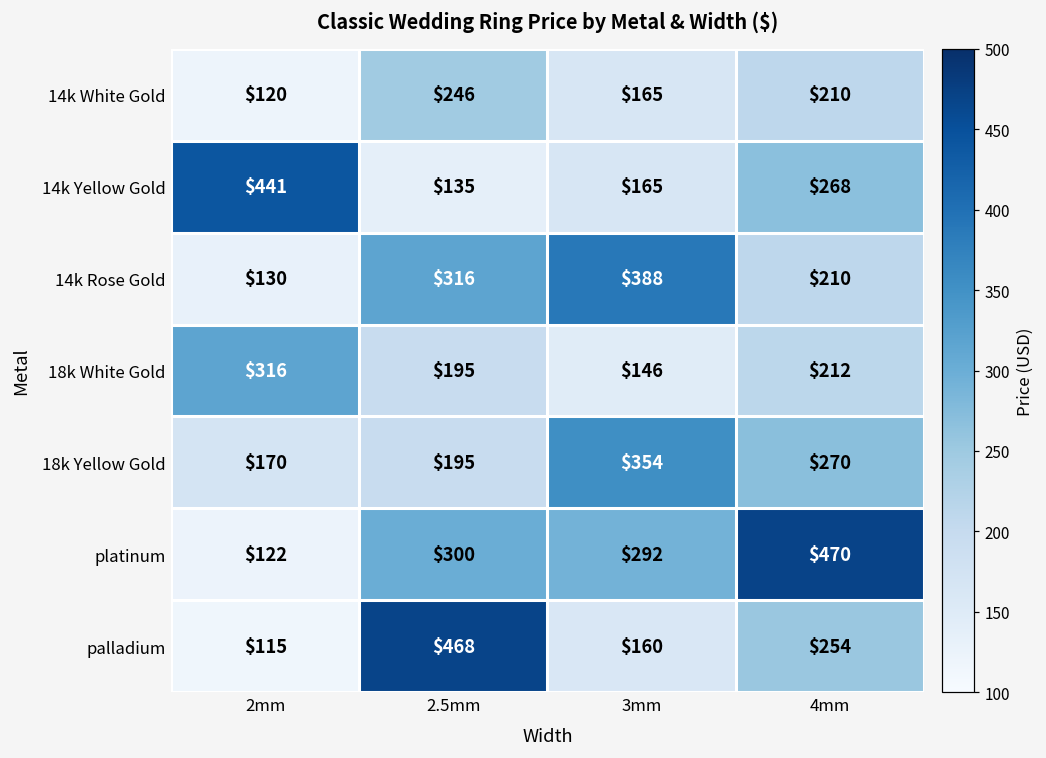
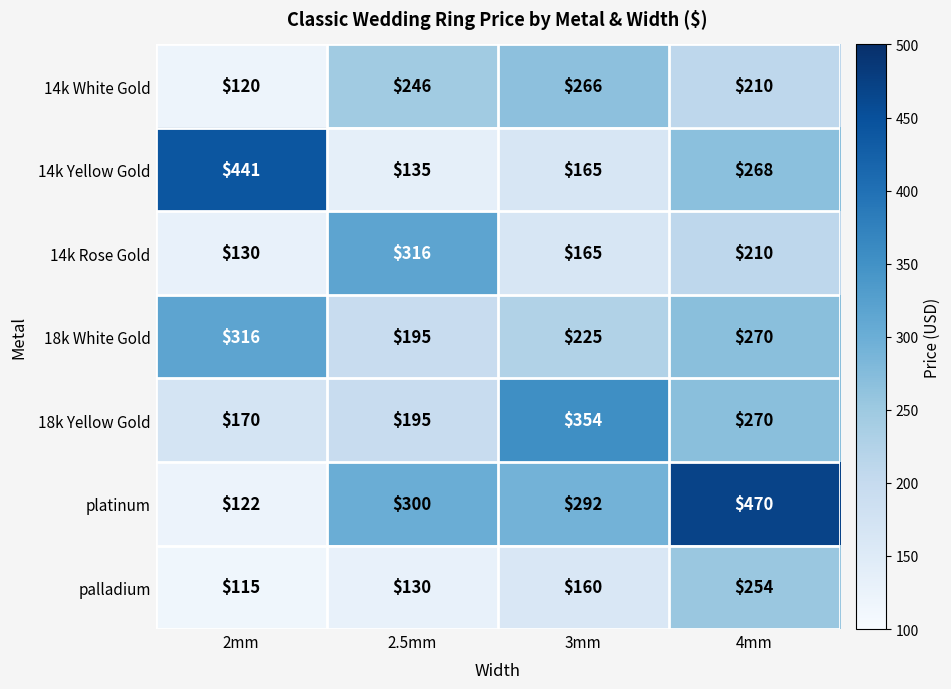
14k White Gold, 3mm: $165 -> $266
14k Rose Gold, 3mm: $388 -> $165
18k White Gold, 3mm: $146 -> $225
18k White Gold, 4mm: $212 -> $270
palladium, 2.5mm: $468 -> $130
